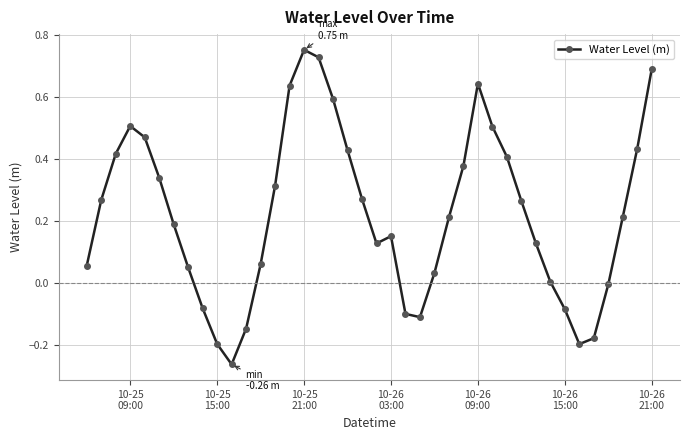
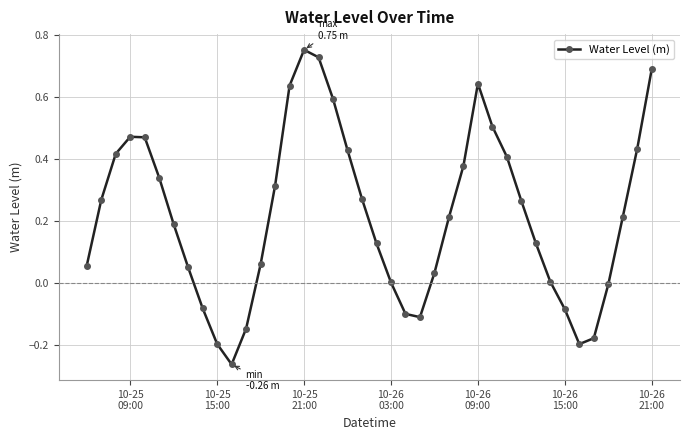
10-25 09:00: 0.51 -> 0.47
10-26 03:00: 0.15 -> 0.00
